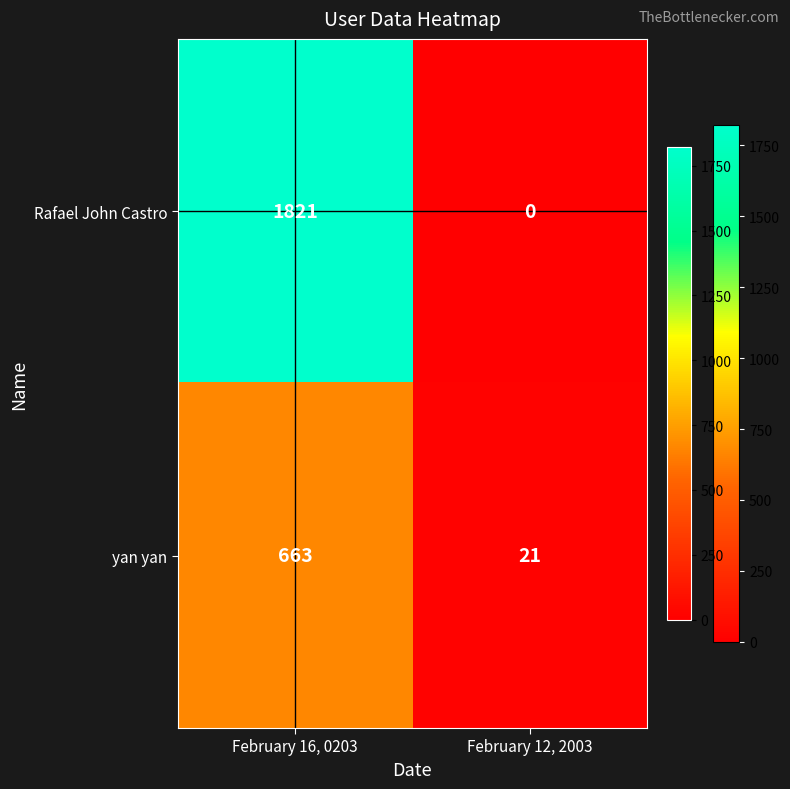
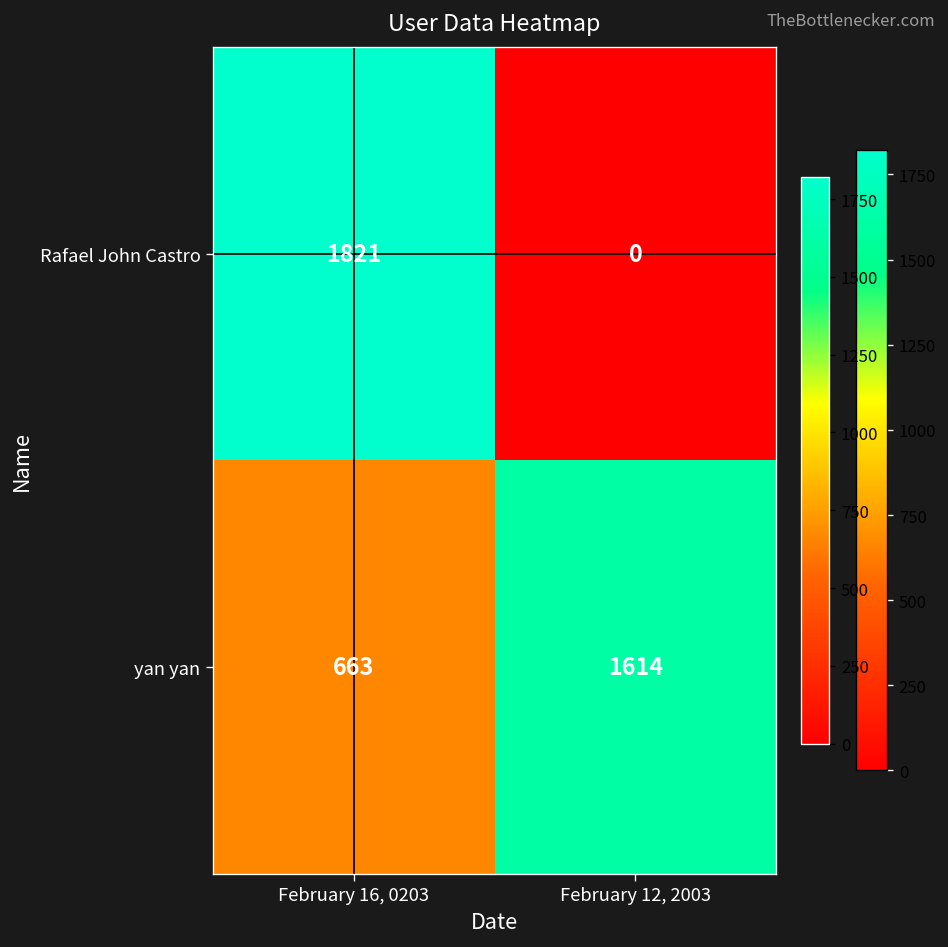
yan yan, February 12, 2003: 21 -> 1614
